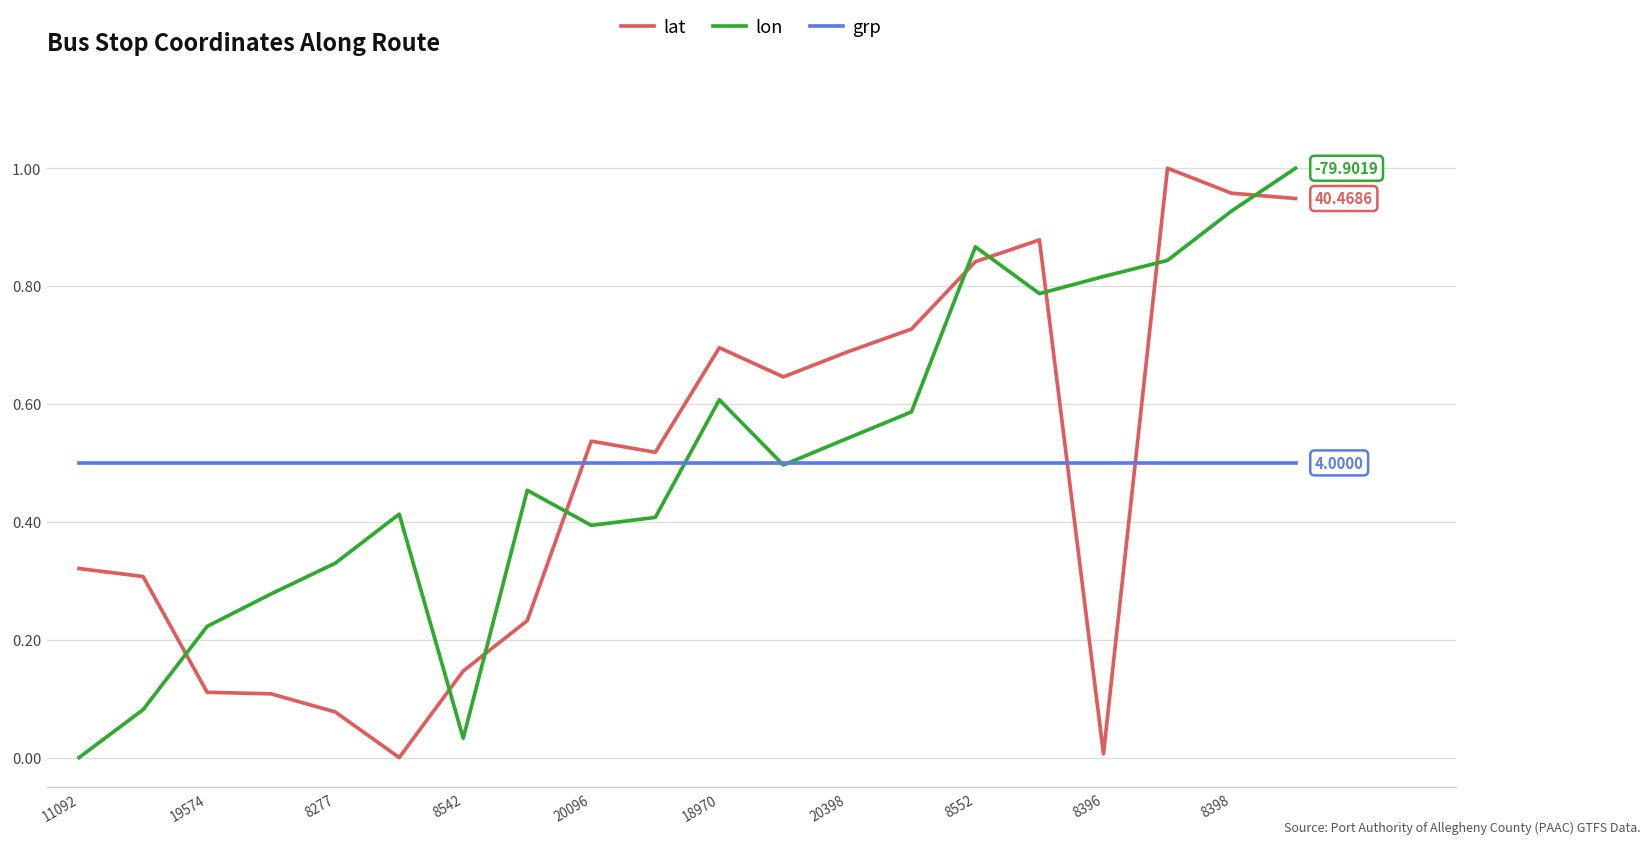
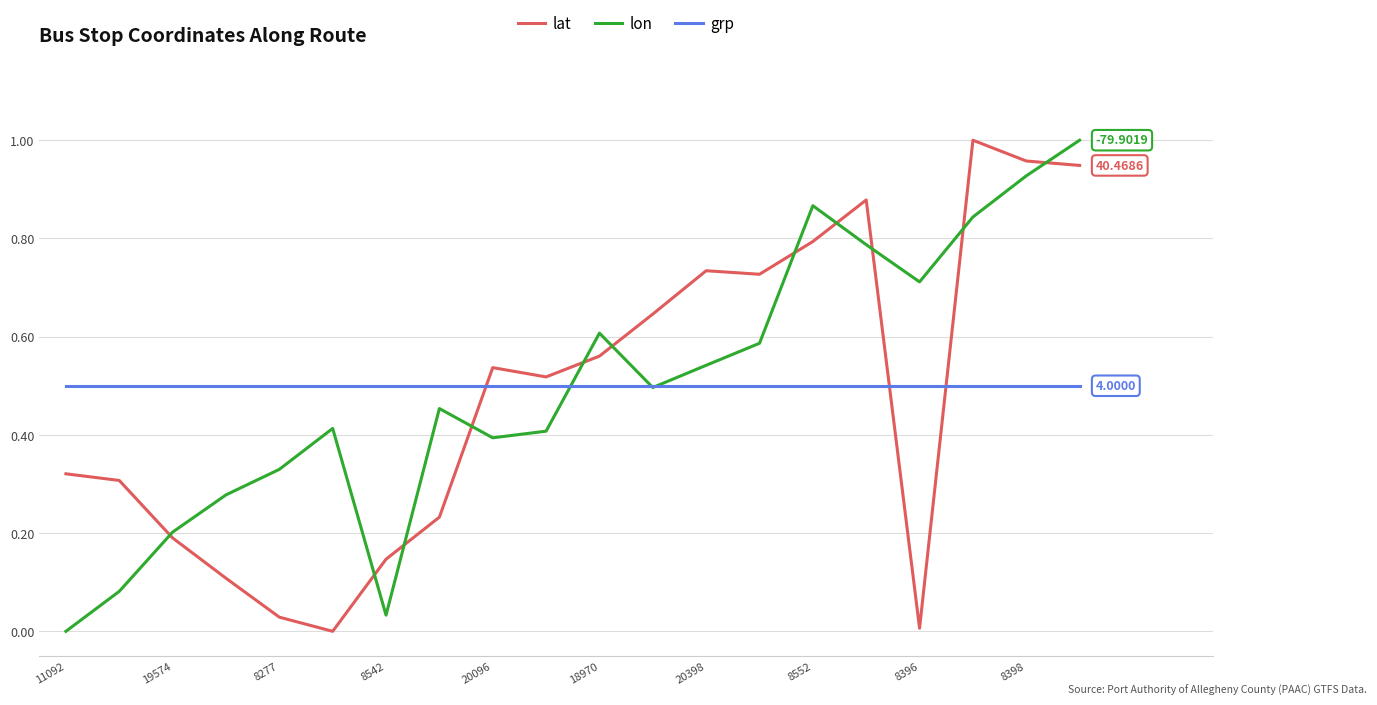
lat, 19574: 0.11 -> 0.19
lon, 19574: 0.22 -> 0.20
lat, 8277: 0.08 -> 0.03
lat, 18970: 0.70 -> 0.56
lat, 20398: 0.69 -> 0.73
lat, 8552: 0.84 -> 0.79
lon, 8396: 0.82 -> 0.71
